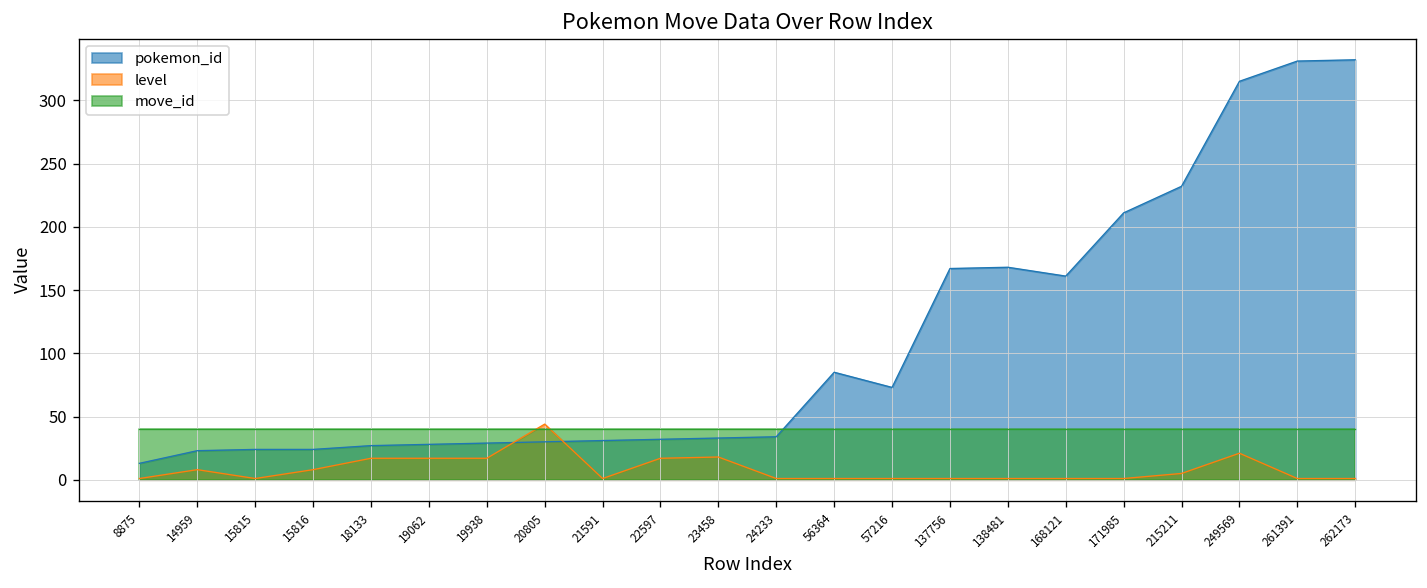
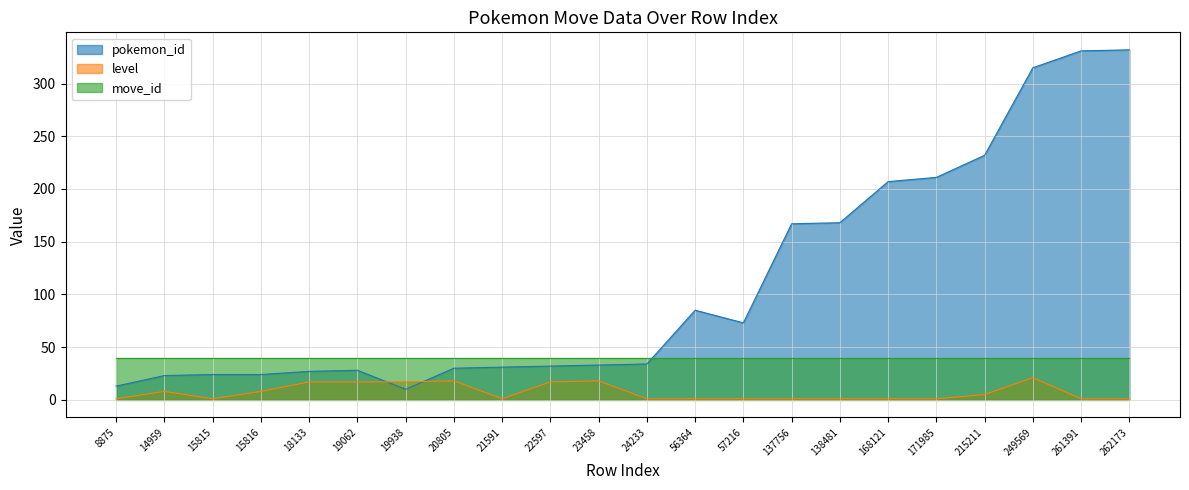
pokemon_id, 19938: 29 -> 10
level, 20805: 44 -> 18
pokemon_id, 168121: 161 -> 207
